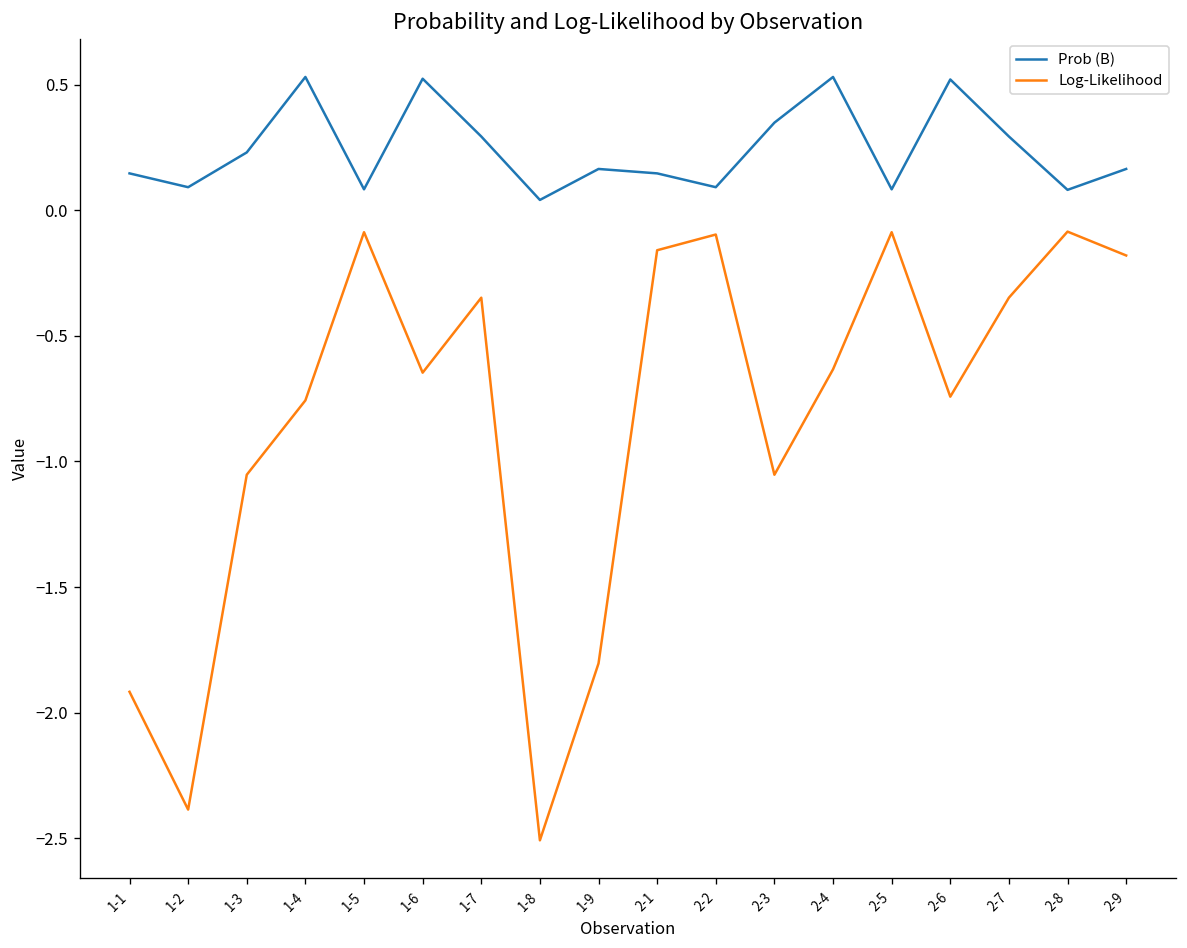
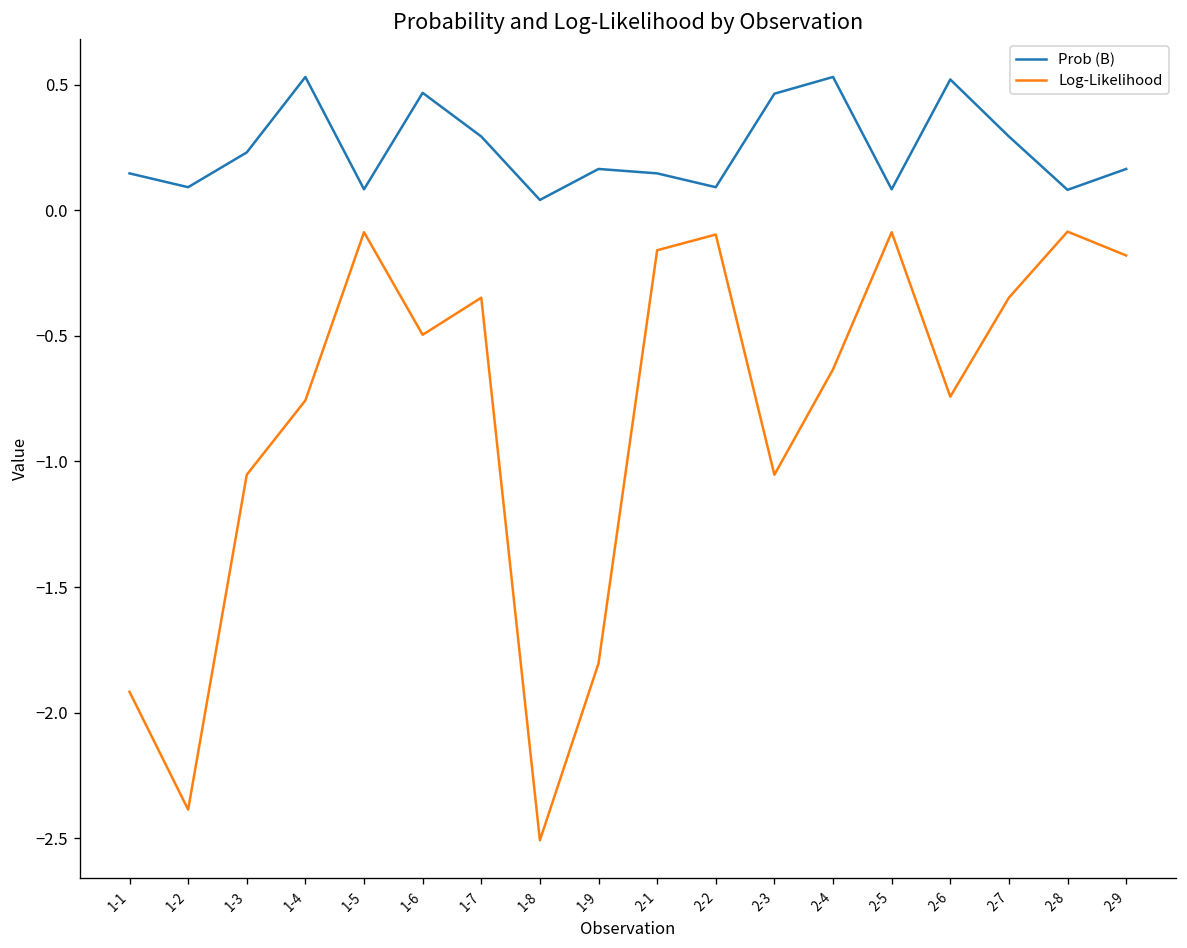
Prob (B), 1-6: 0.52 -> 0.47
Log-Likelihood, 1-6: -0.65 -> -0.50
Prob (B), 2-3: 0.35 -> 0.46
